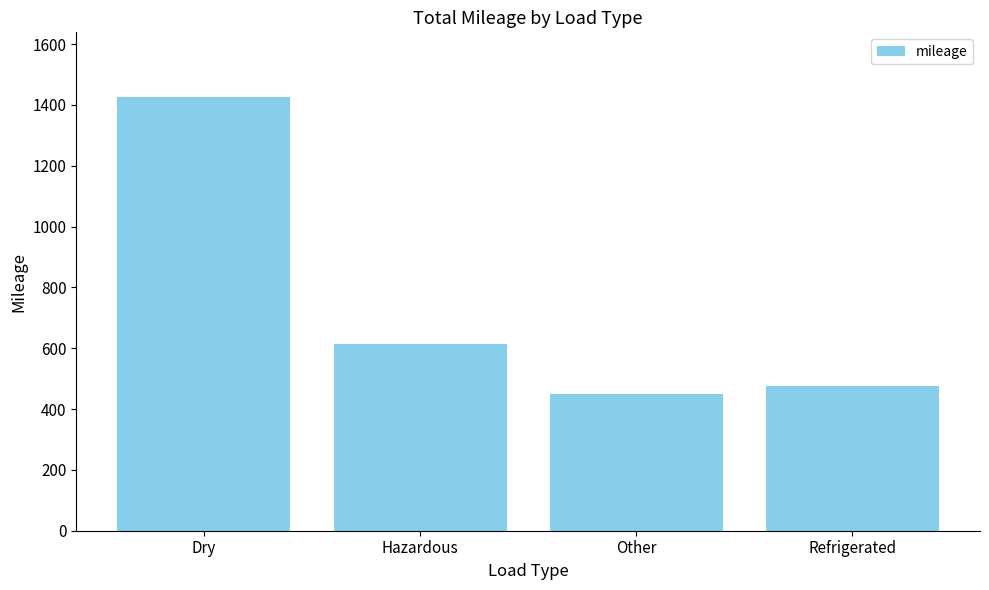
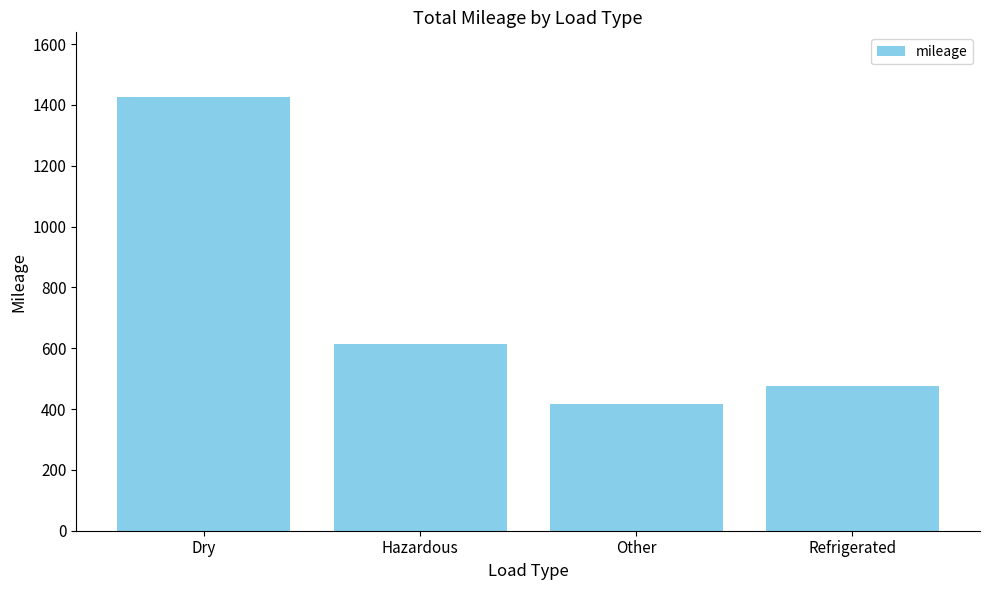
Other: 450 -> 420
